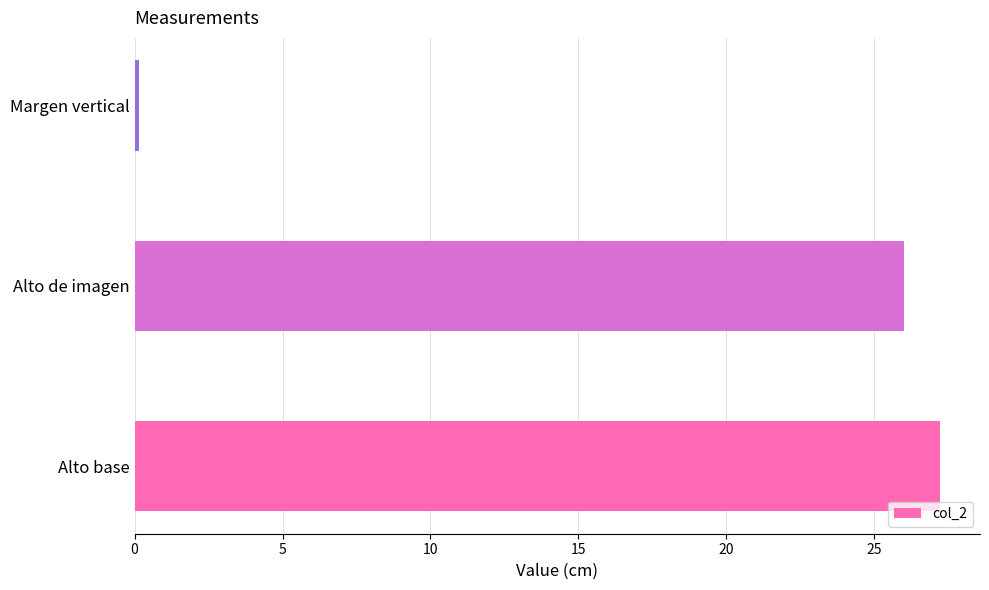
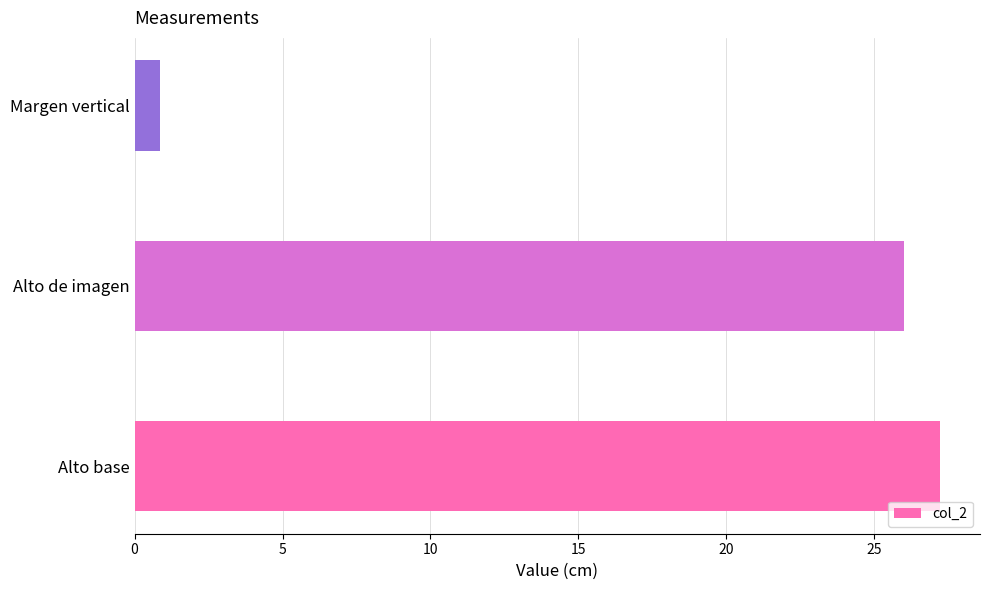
Margen vertical: 0.1 -> 0.8
